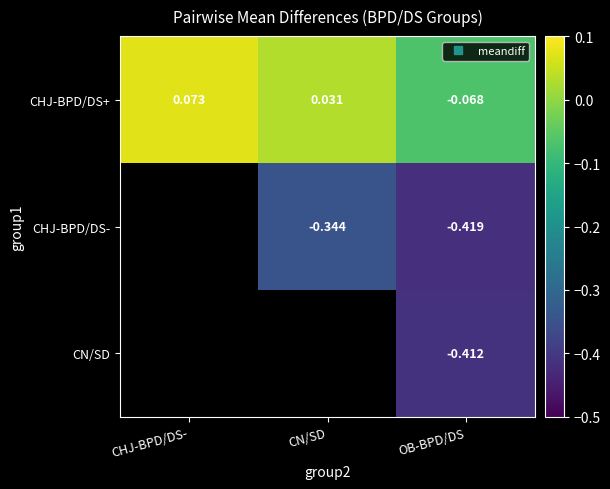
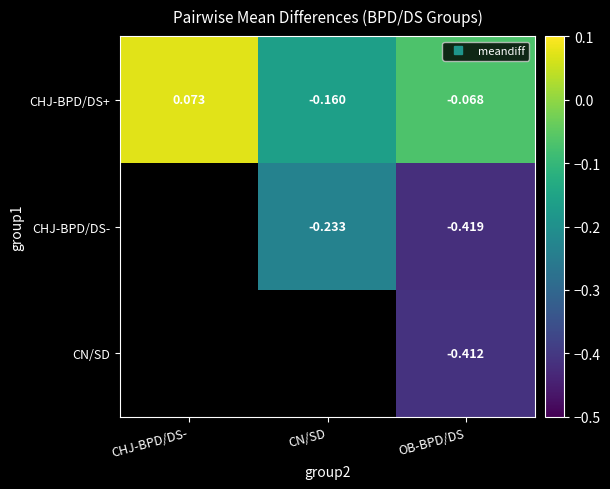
CHJ-BPD/DS+, CN/SD: 0.031 -> -0.160
CHJ-BPD/DS-, CN/SD: -0.344 -> -0.233
